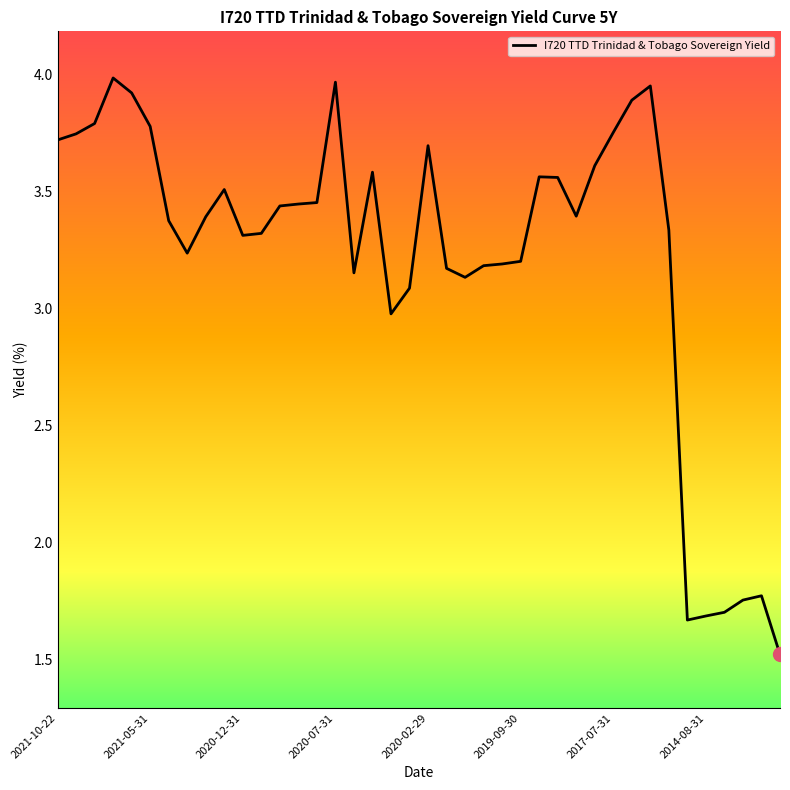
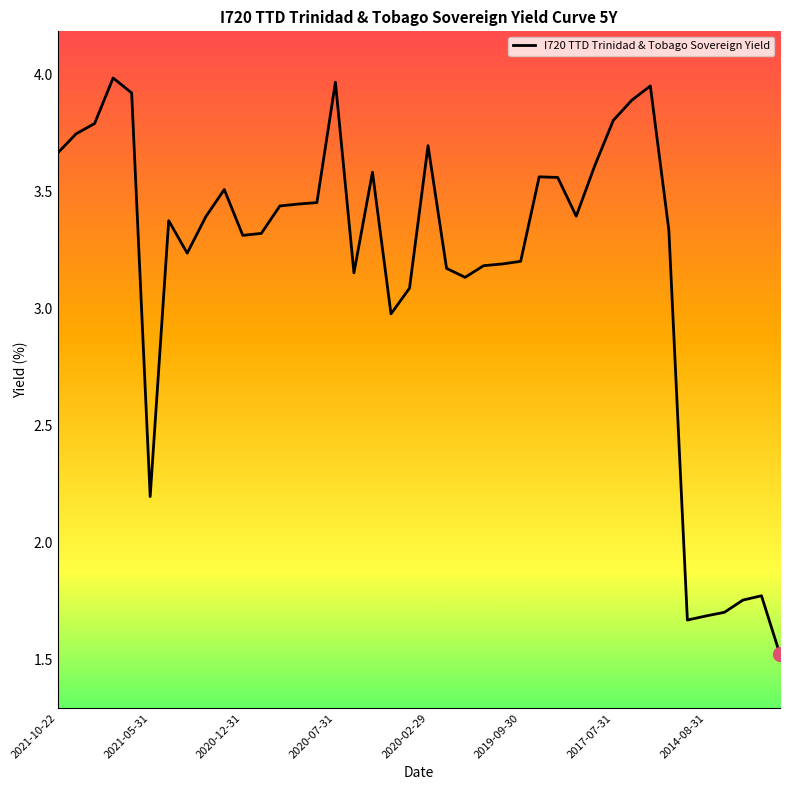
I720 TTD Trinidad & Tobago Sovereign Yield, 2021-10-22: 3.72 -> 3.66
I720 TTD Trinidad & Tobago Sovereign Yield, 2021-05-31: 3.78 -> 2.20
I720 TTD Trinidad & Tobago Sovereign Yield, 2017-07-31: 3.75 -> 3.80
